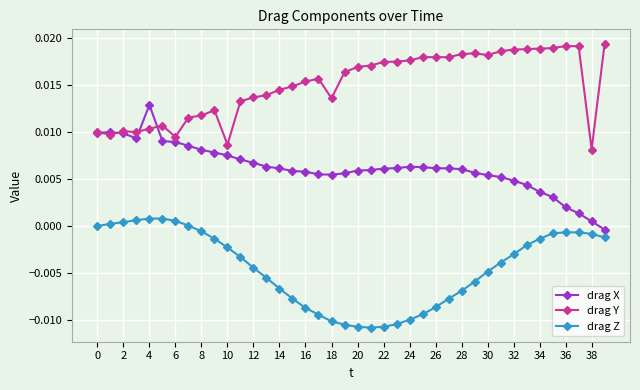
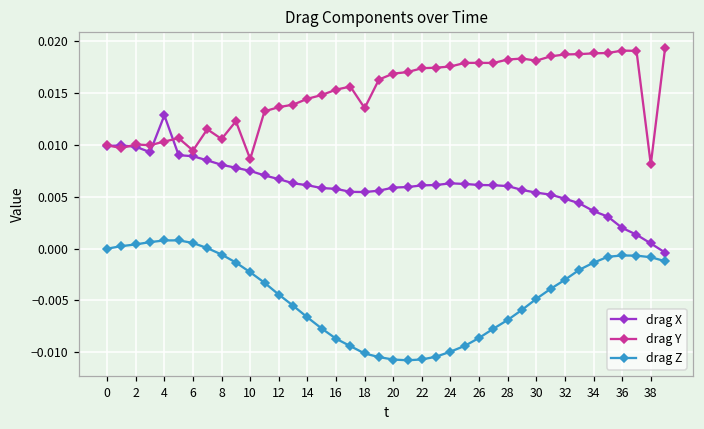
drag Y, 8: 0.012 -> 0.011
